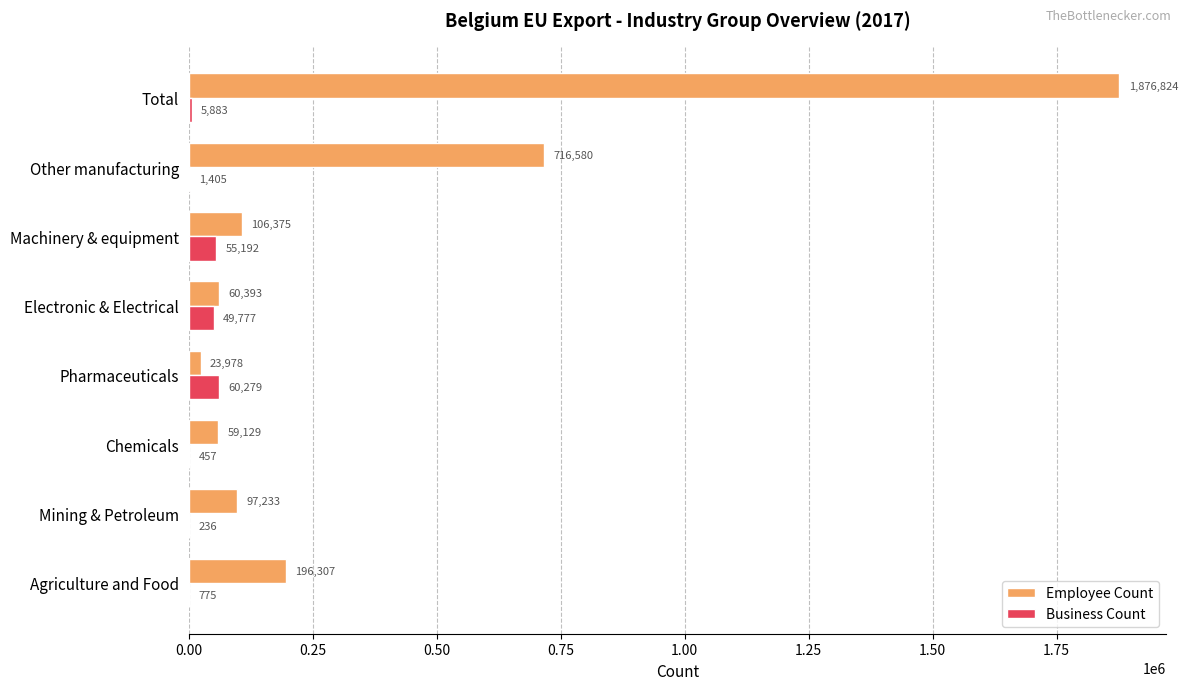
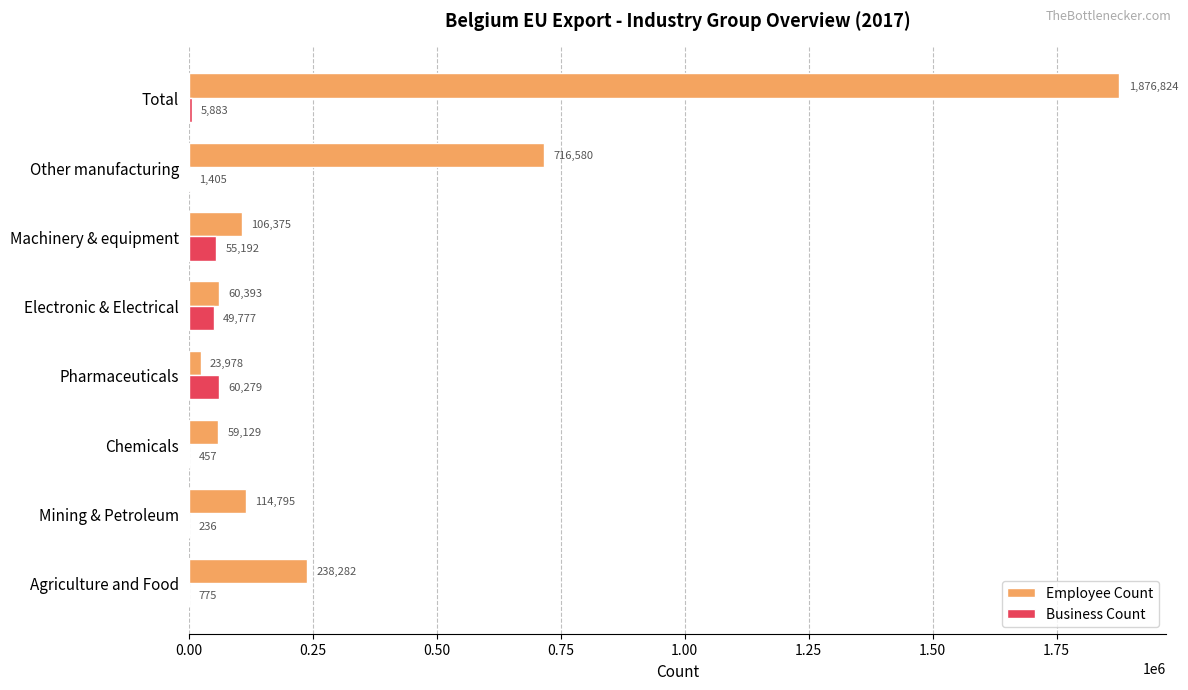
Employee Count, Mining & Petroleum: 97,233 -> 114,795
Employee Count, Agriculture and Food: 196,307 -> 238,282
